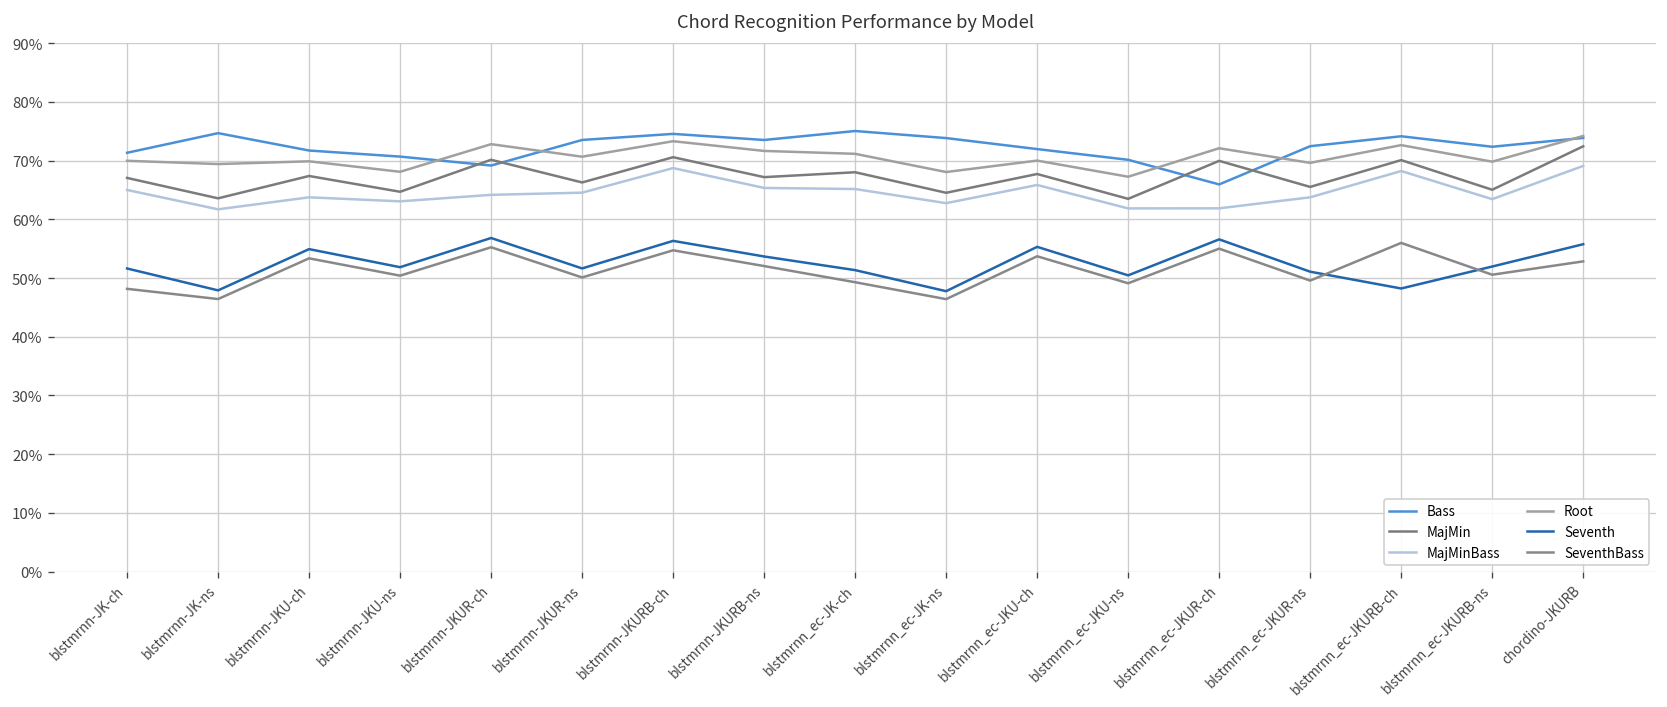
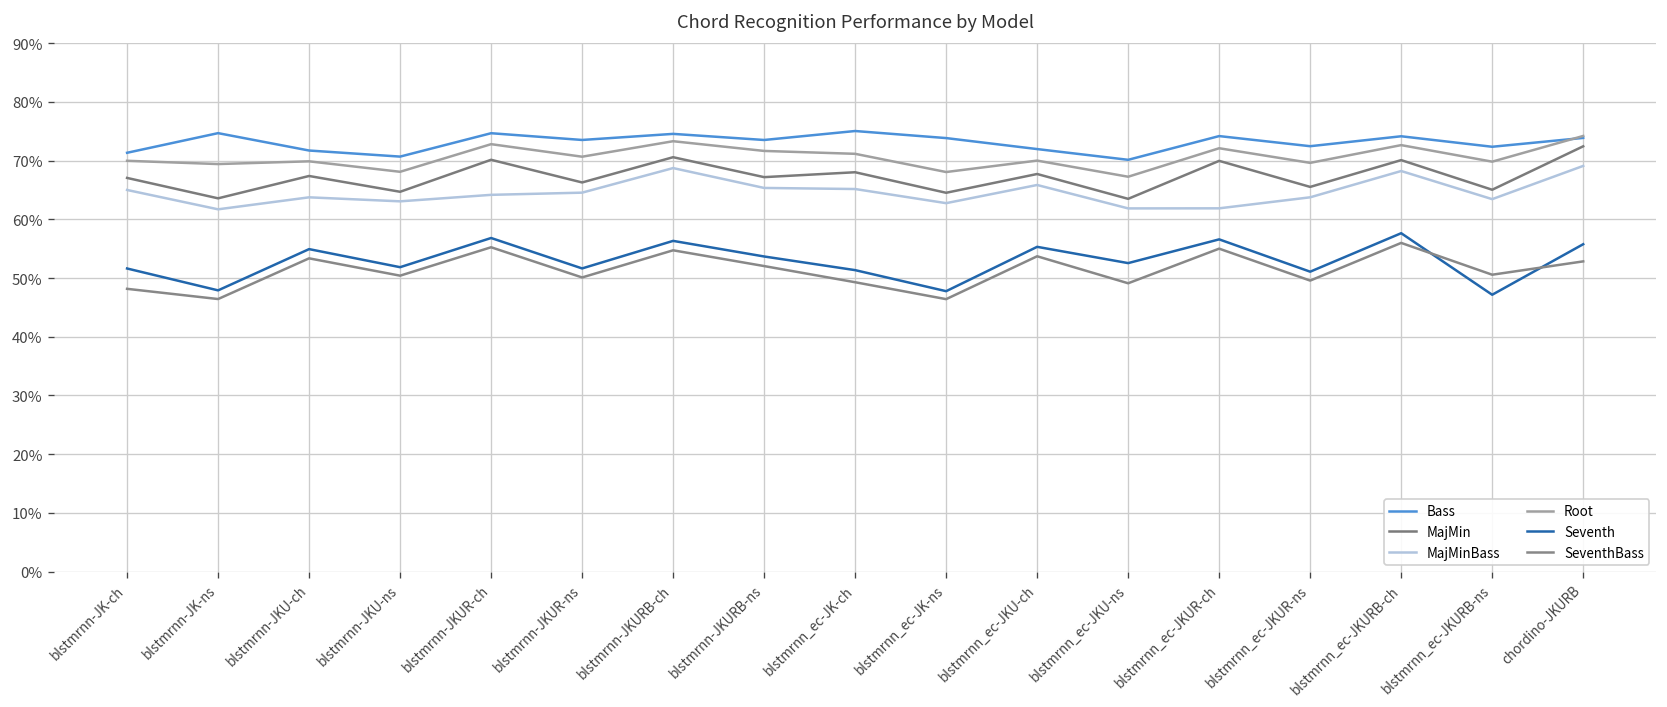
Bass, blstmrnn-JKUR-ch: 69% -> 75%
Seventh, blstmrnn_ec-JKU-ns: 50% -> 53%
Bass, blstmrnn_ec-JKUR-ch: 66% -> 74%
Seventh, blstmrnn_ec-JKURB-ch: 48% -> 58%
Seventh, blstmrnn_ec-JKURB-ns: 52% -> 47%
